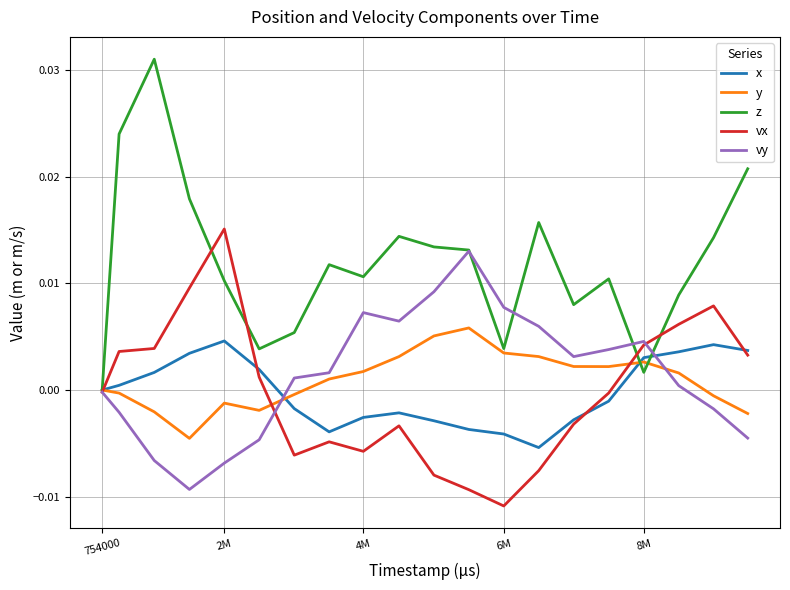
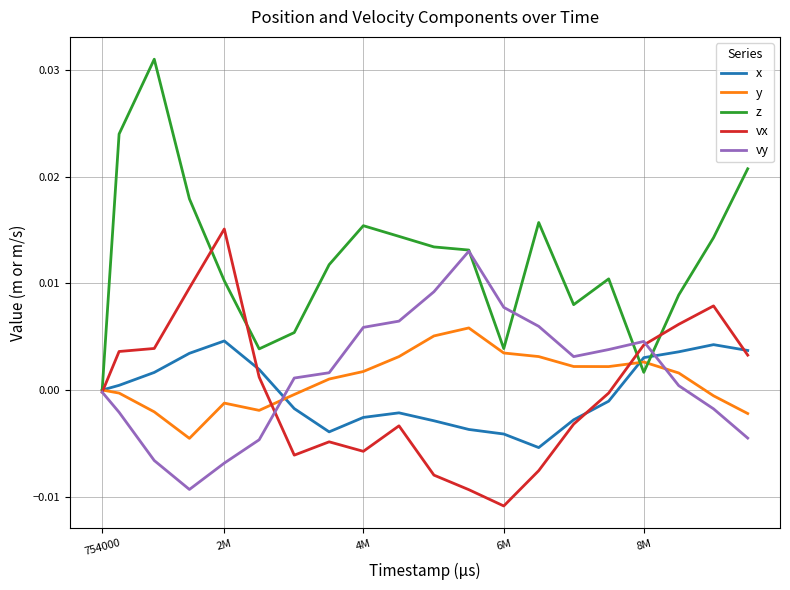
z, 4M: 0.0106 -> 0.0154
vy, 4M: 0.0073 -> 0.0059
